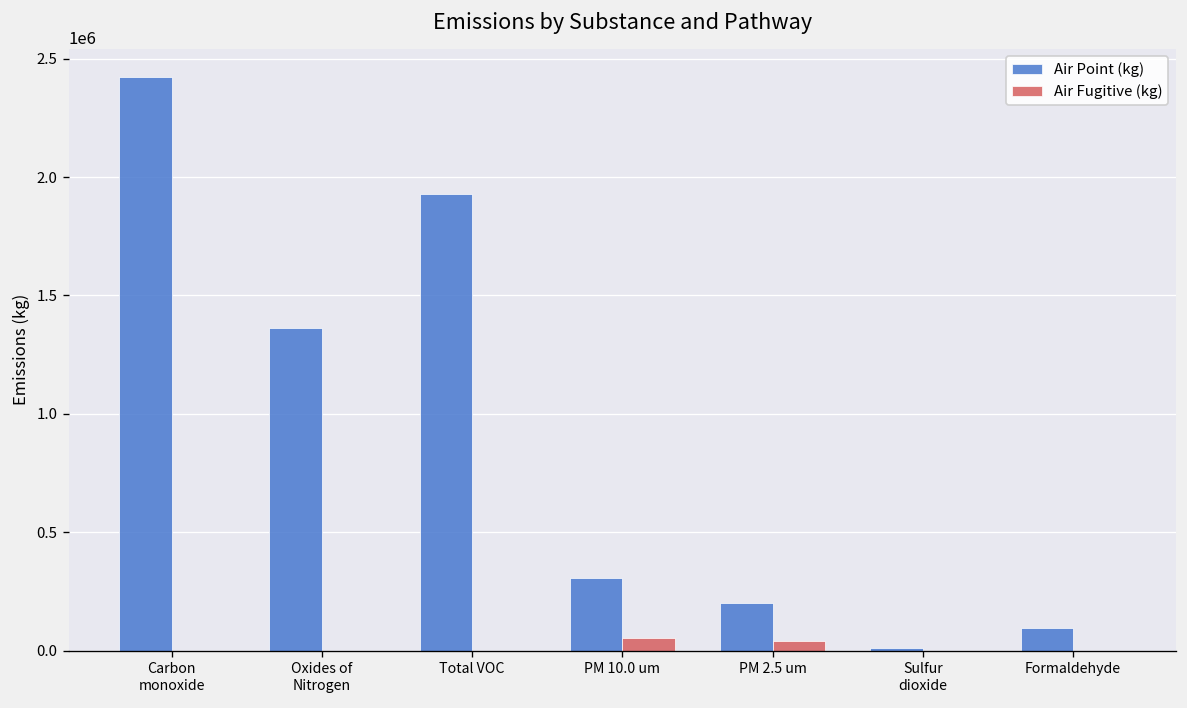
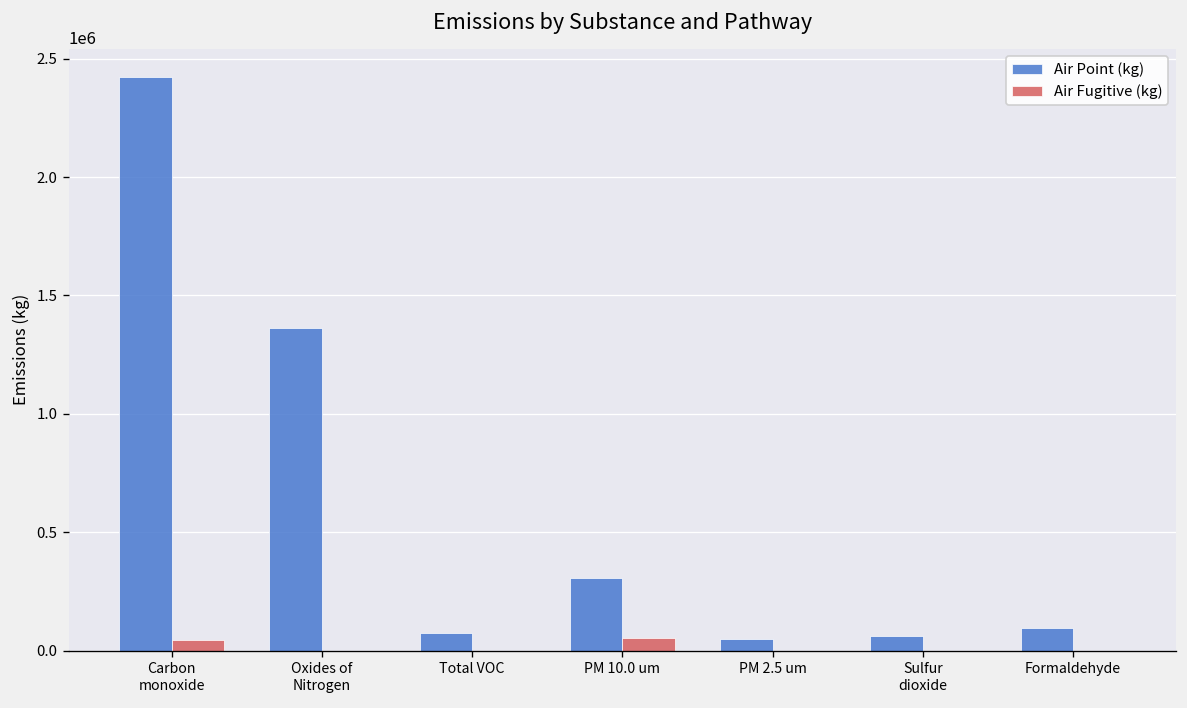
Air Fugitive (kg), Carbon monoxide: 0 -> 40000
Air Point (kg), Total VOC: 1930000 -> 80000
Air Point (kg), PM 2.5 um: 200000 -> 50000
Air Fugitive (kg), PM 2.5 um: 40000 -> 0
Air Point (kg), Sulfur dioxide: 10000 -> 60000
